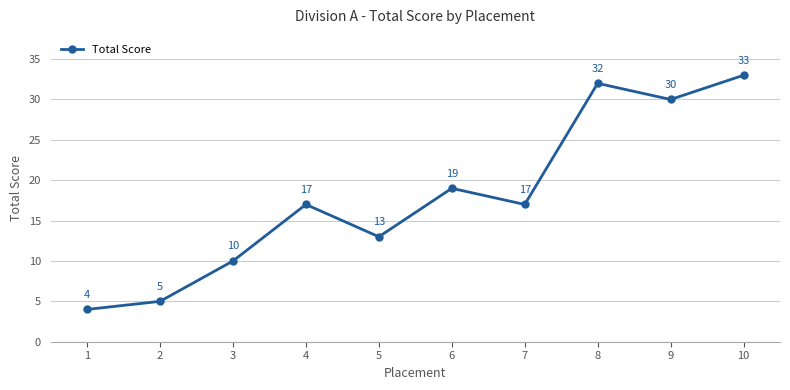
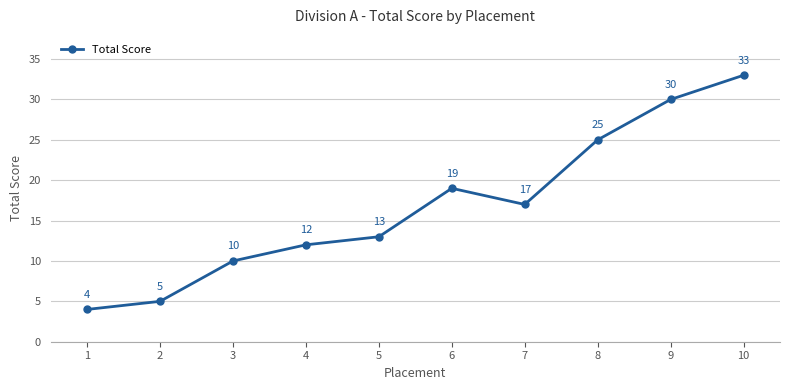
4: 17 -> 12
8: 32 -> 25
